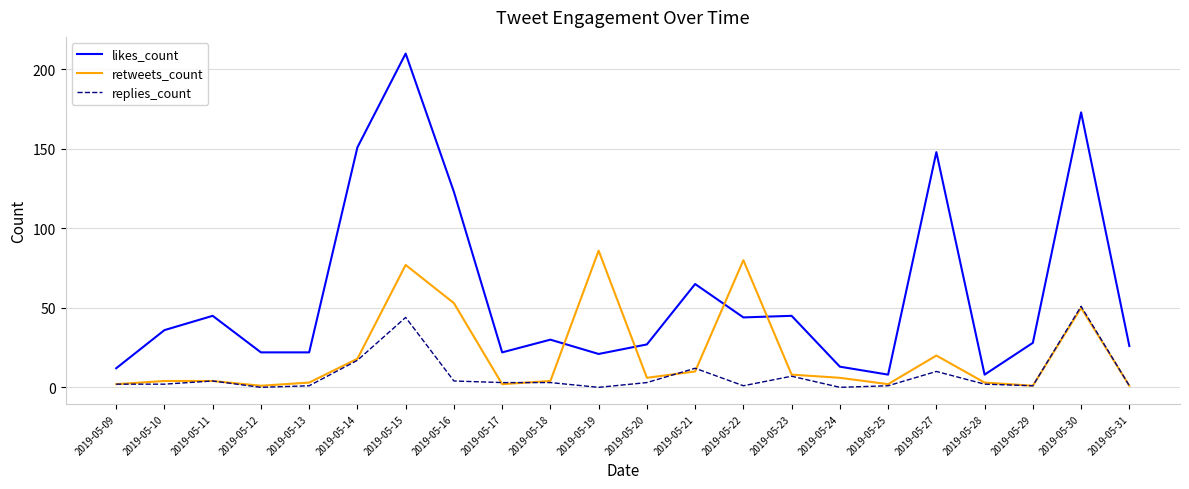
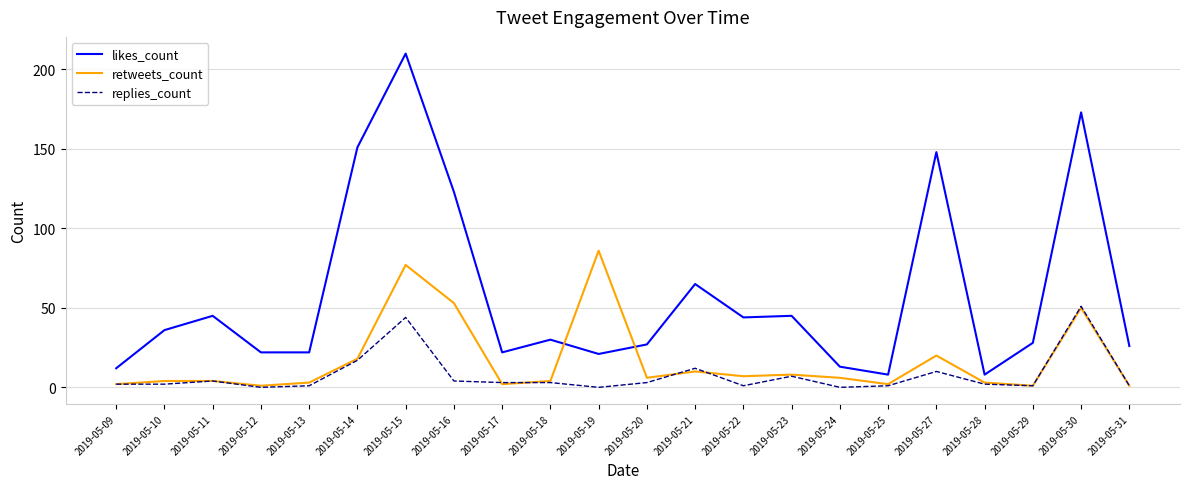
retweets_count, 2019-05-22: 80 -> 7
